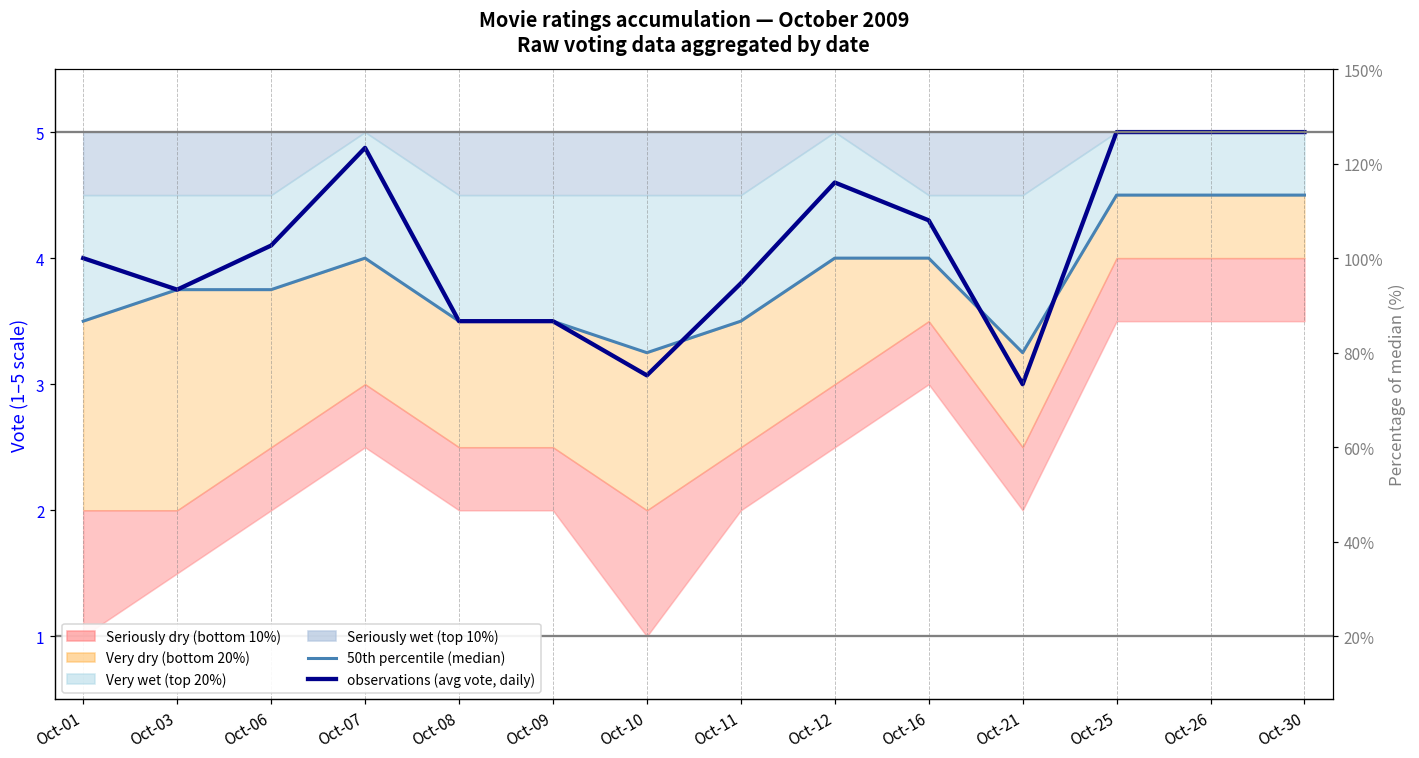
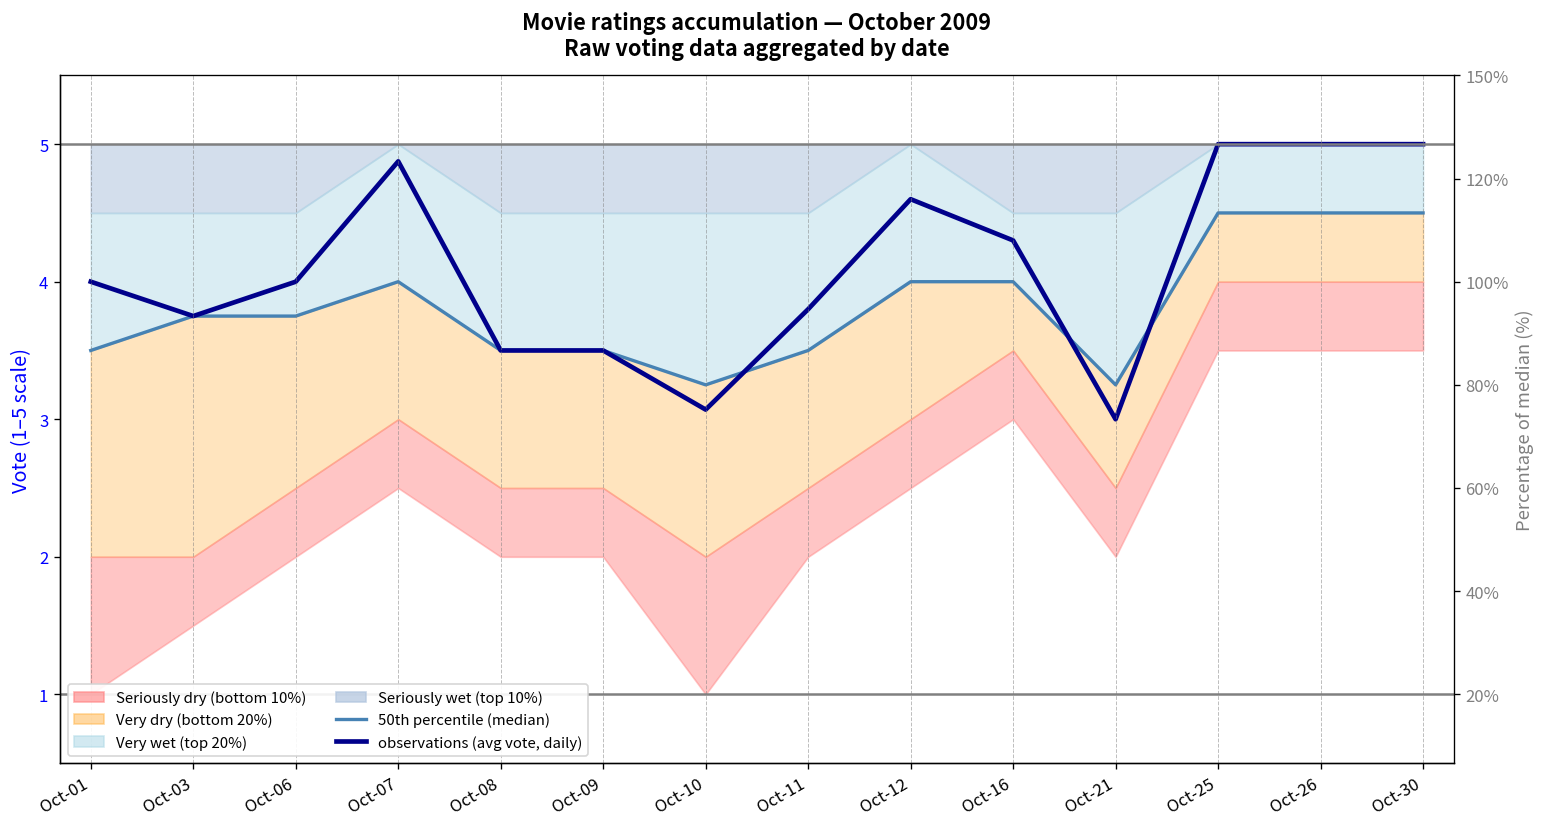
observations (avg vote, daily), Oct-06: 4.1 -> 4.0
